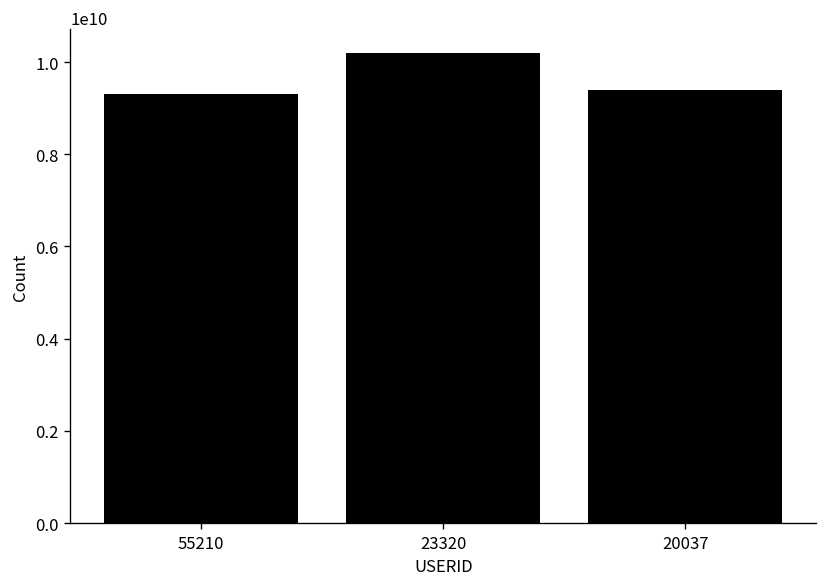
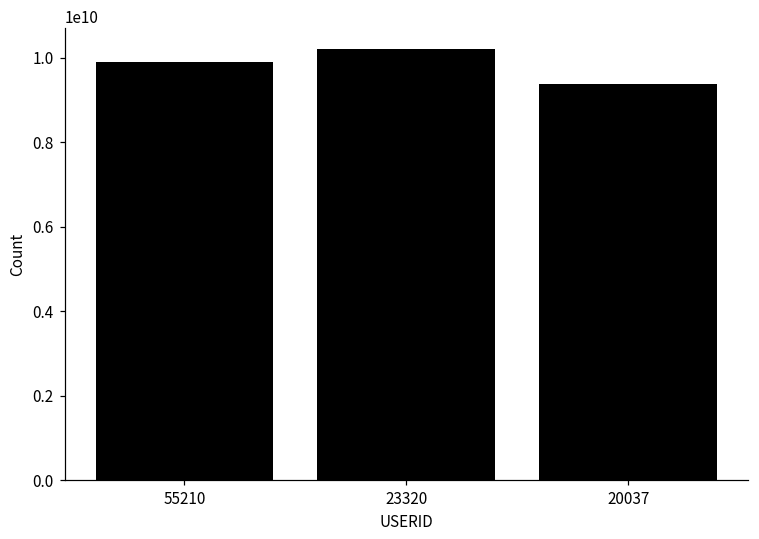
55210: 9300000000 -> 9900000000
